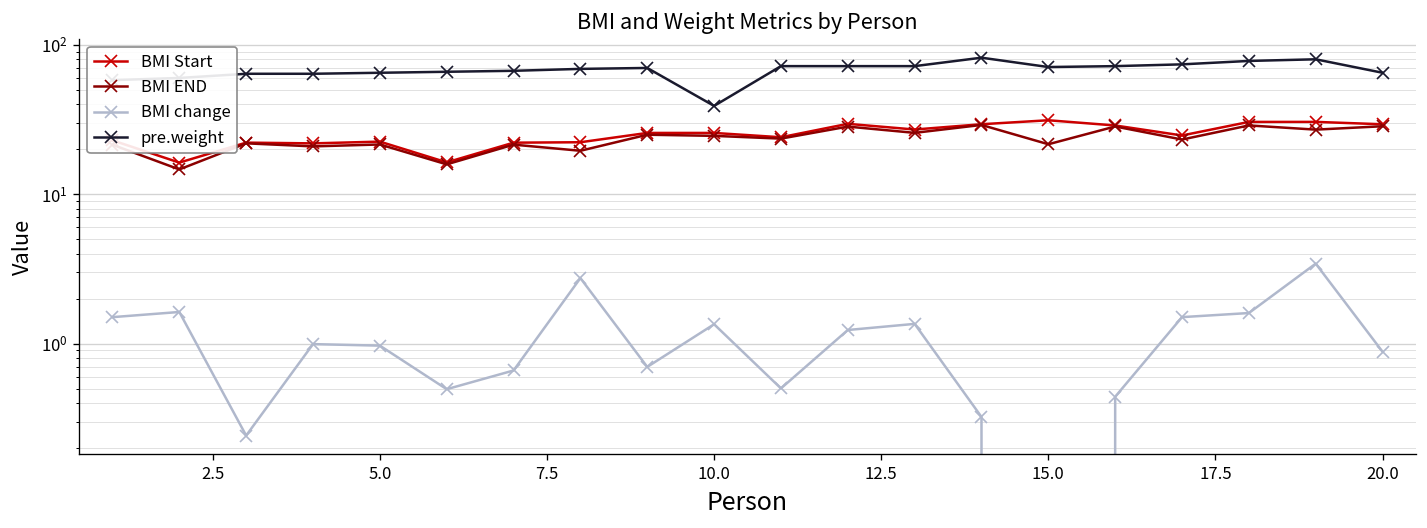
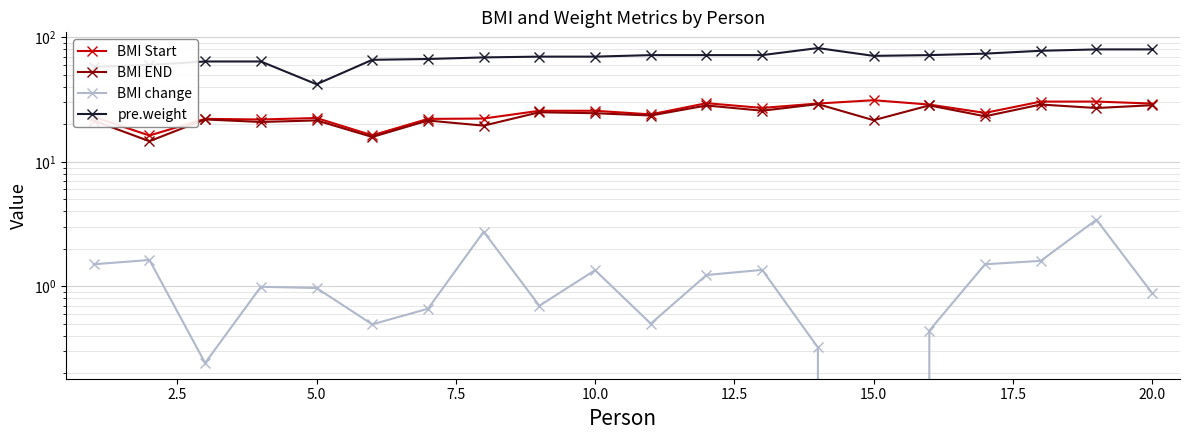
pre.weight, 5.0: 70 -> 42
pre.weight, 10.0: 39 -> 70
pre.weight, 20.0: 70 -> 80
